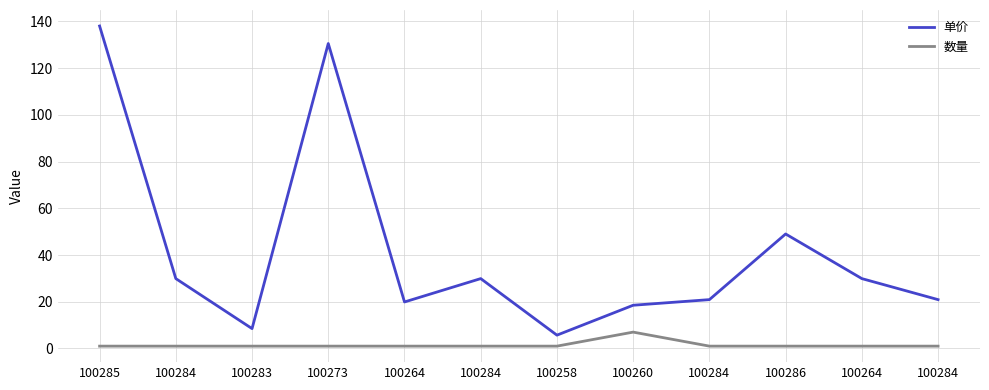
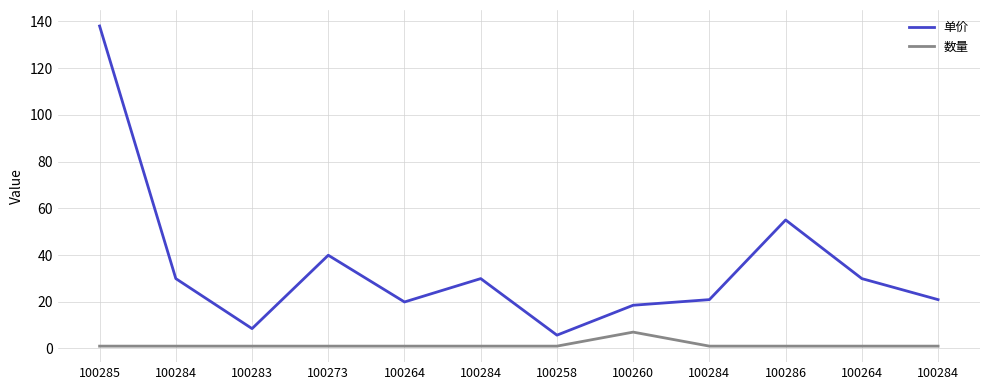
单价, 100273: 131 -> 40
单价, 100286: 49 -> 55
